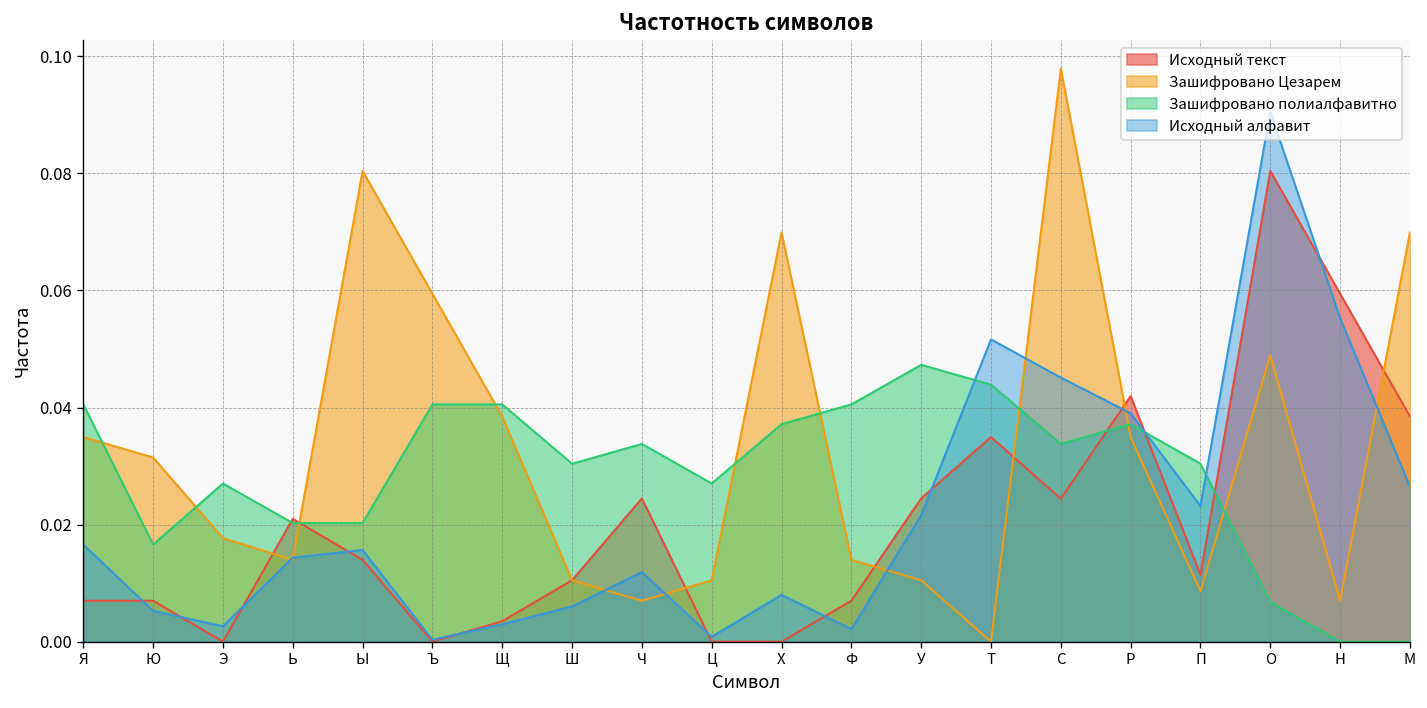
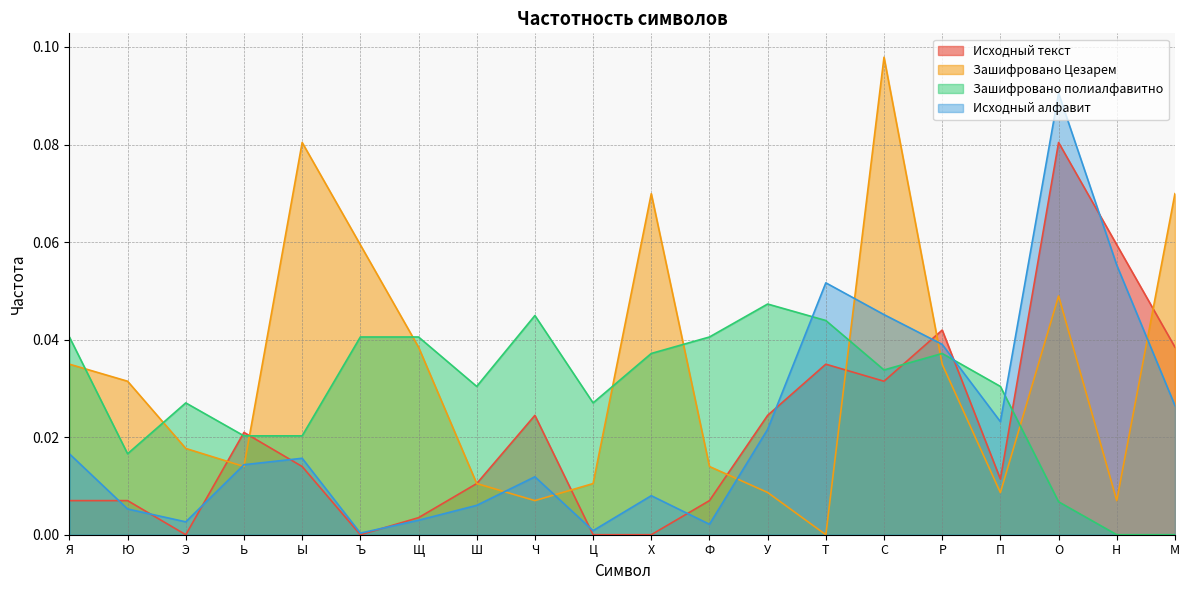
Зашифровано полиалфавитно, Ч: 0.034 -> 0.045
Зашифровано Цезарем, У: 0.010 -> 0.009
Исходный текст, С: 0.024 -> 0.031
